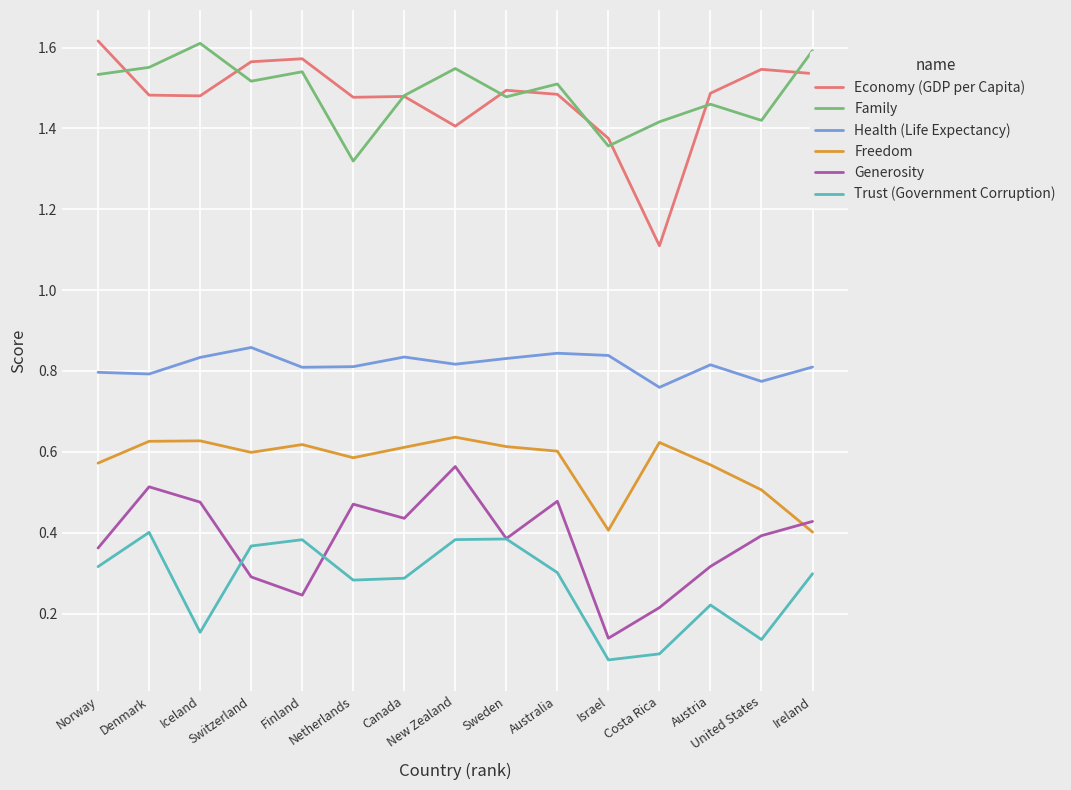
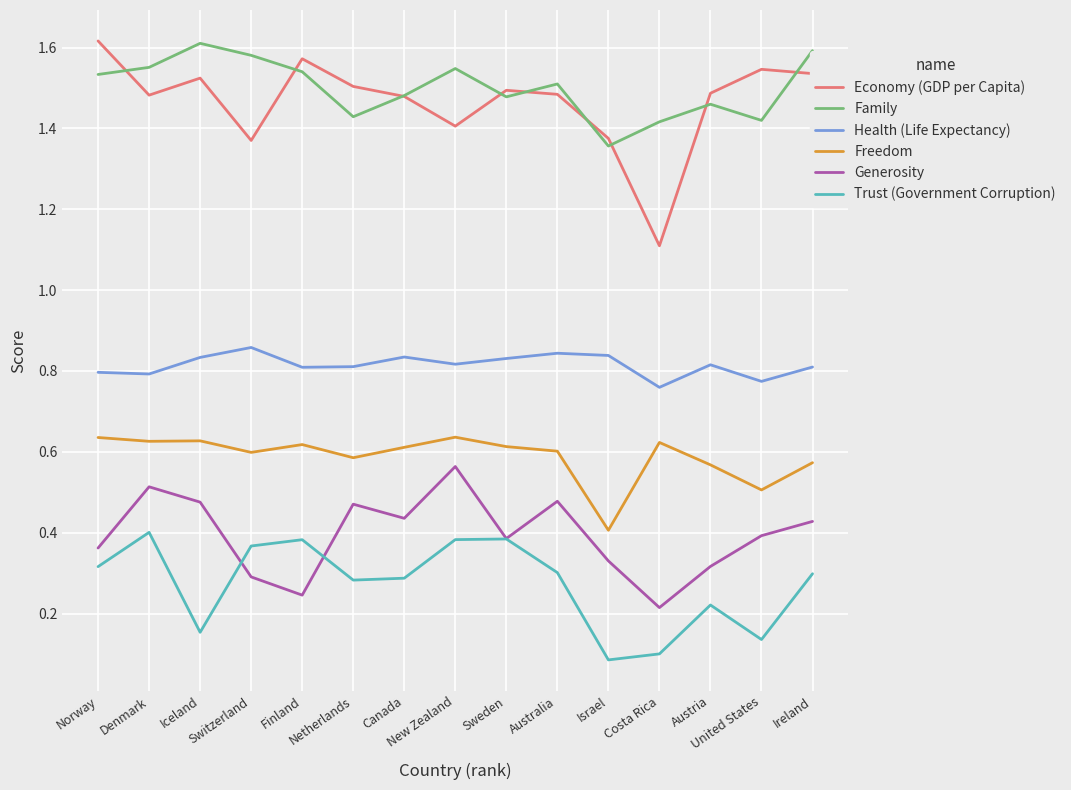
Freedom, Norway: 0.57 -> 0.64
Economy (GDP per Capita), Iceland: 1.48 -> 1.52
Economy (GDP per Capita), Switzerland: 1.56 -> 1.37
Family, Switzerland: 1.52 -> 1.58
Economy (GDP per Capita), Netherlands: 1.48 -> 1.50
Family, Netherlands: 1.32 -> 1.43
Generosity, Israel: 0.14 -> 0.33
Freedom, Ireland: 0.40 -> 0.57
